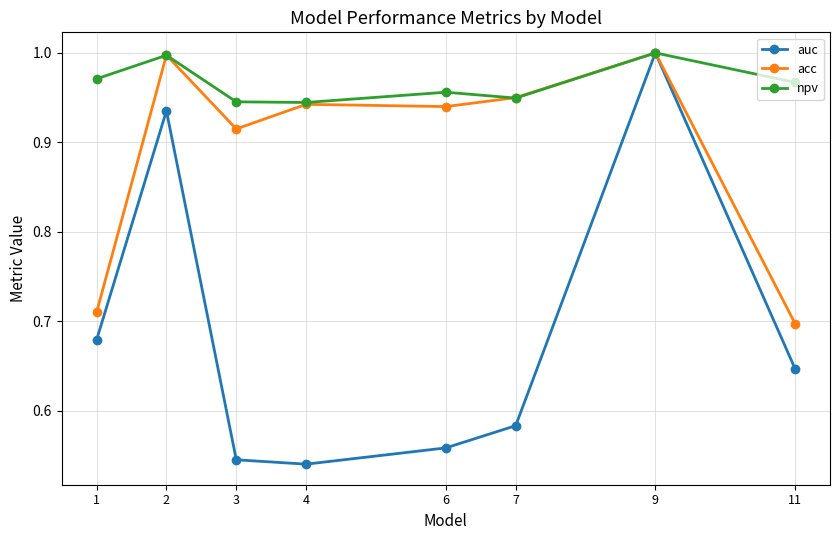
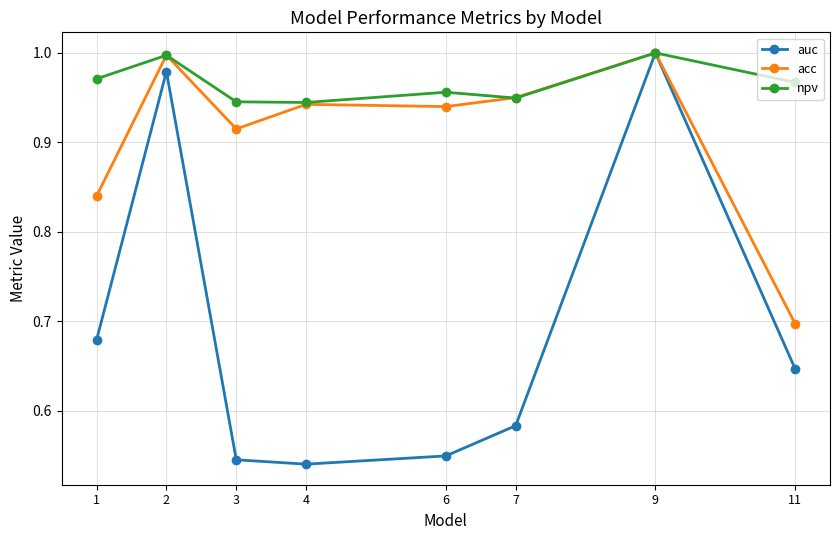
acc, 1: 0.71 -> 0.84
auc, 2: 0.94 -> 0.98
auc, 6: 0.56 -> 0.55
